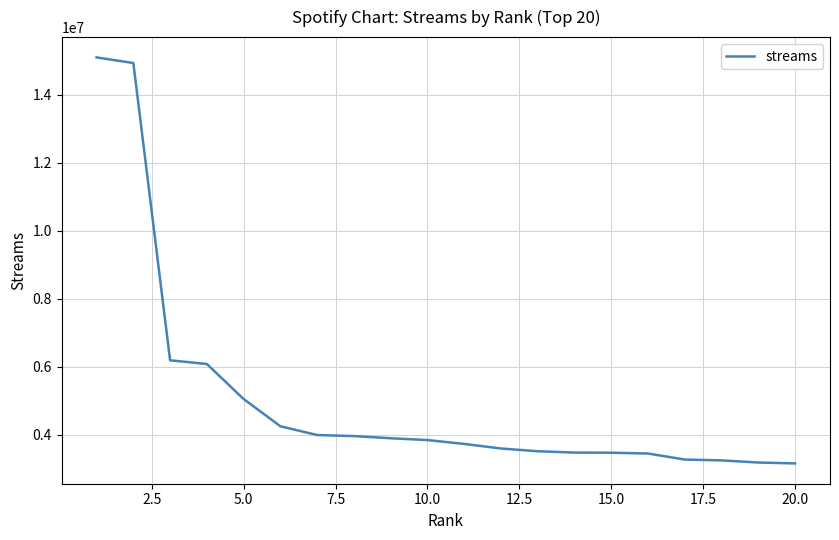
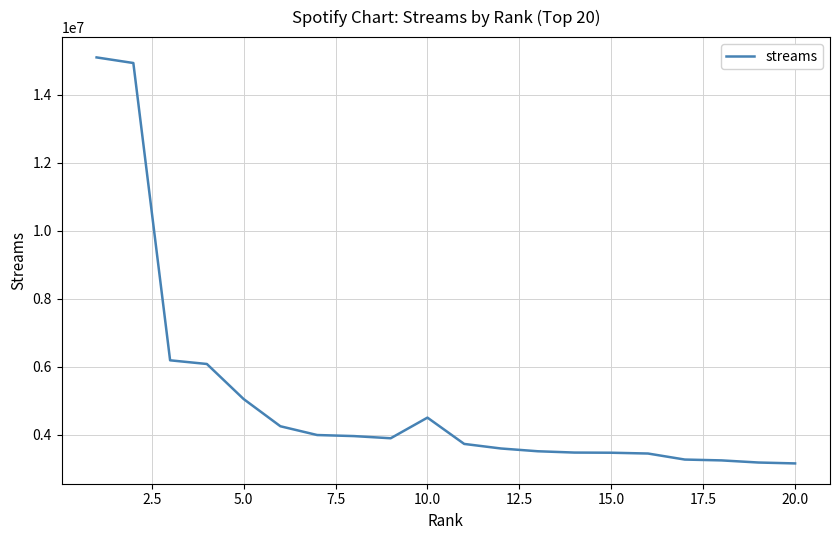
10.0: 3800000 -> 4500000
